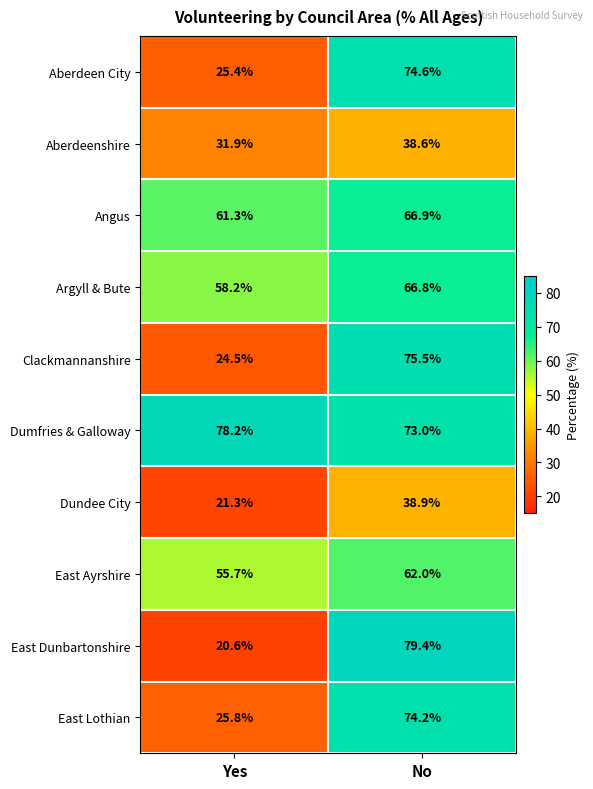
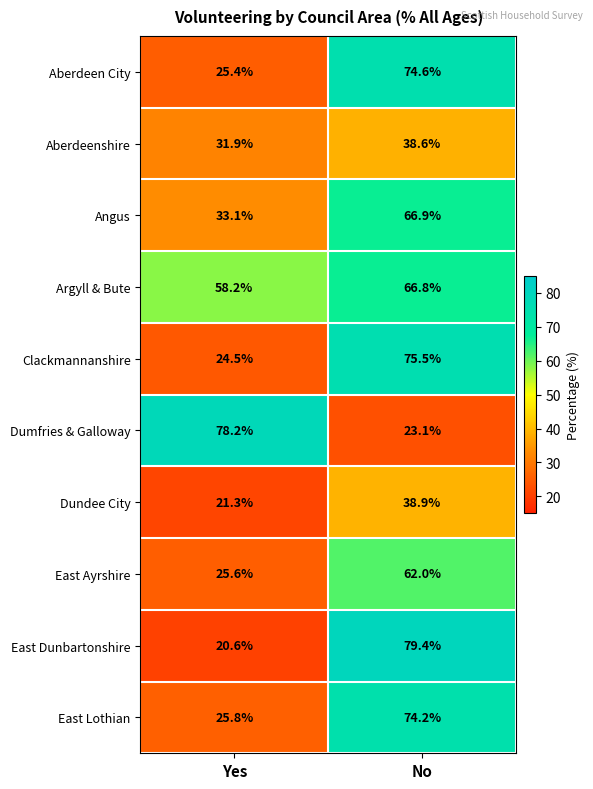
Angus, Yes: 61.3% -> 33.1%
Dumfries & Galloway, No: 73.0% -> 23.1%
East Ayrshire, Yes: 55.7% -> 25.6%
